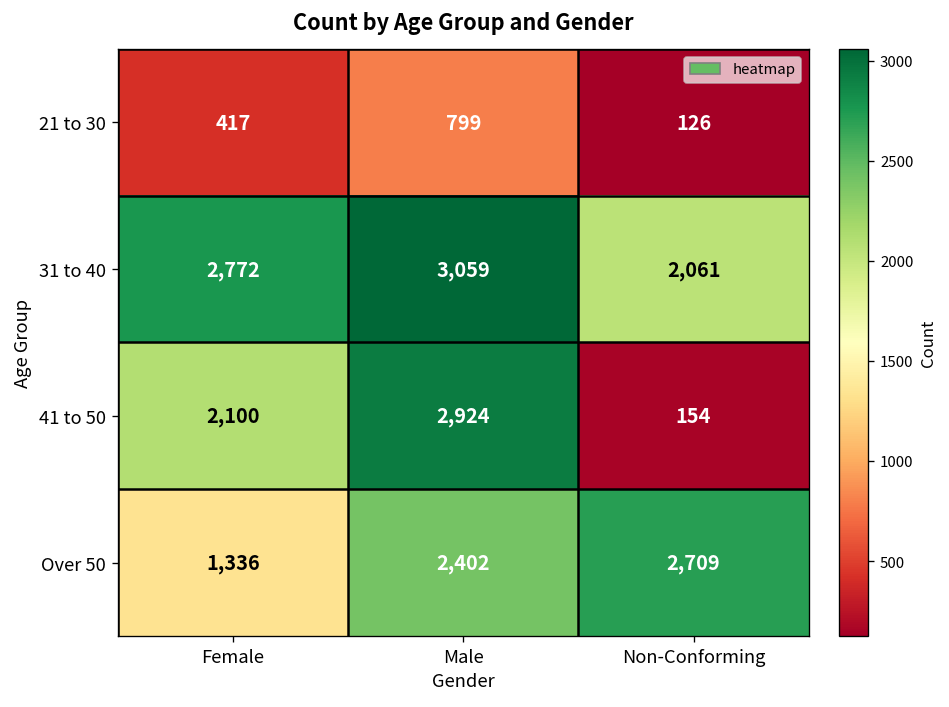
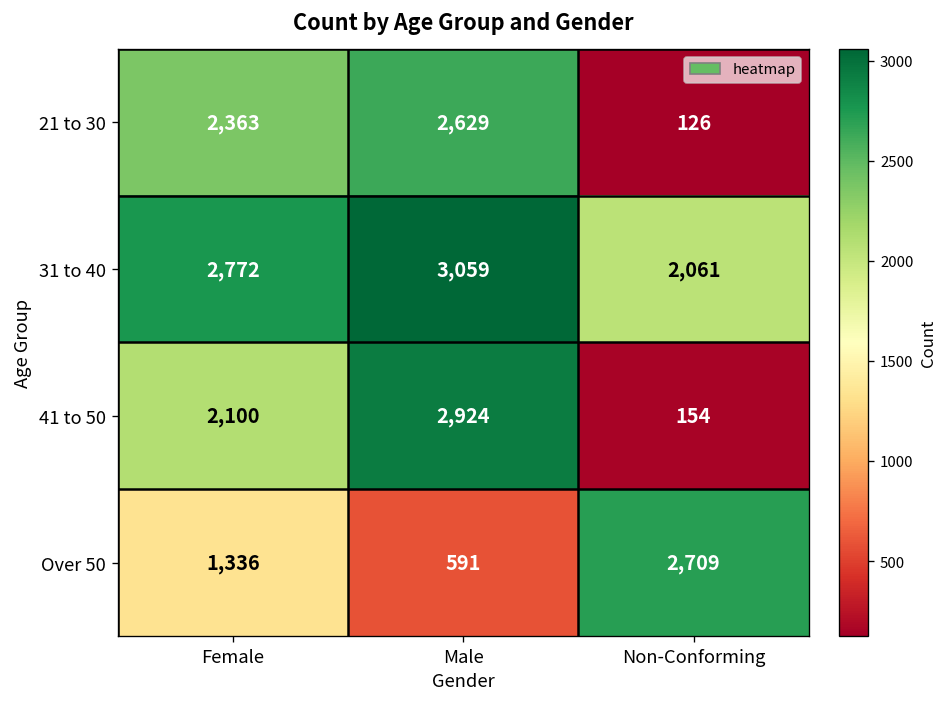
21 to 30, Female: 417 -> 2,363
21 to 30, Male: 799 -> 2,629
Over 50, Male: 2,402 -> 591
